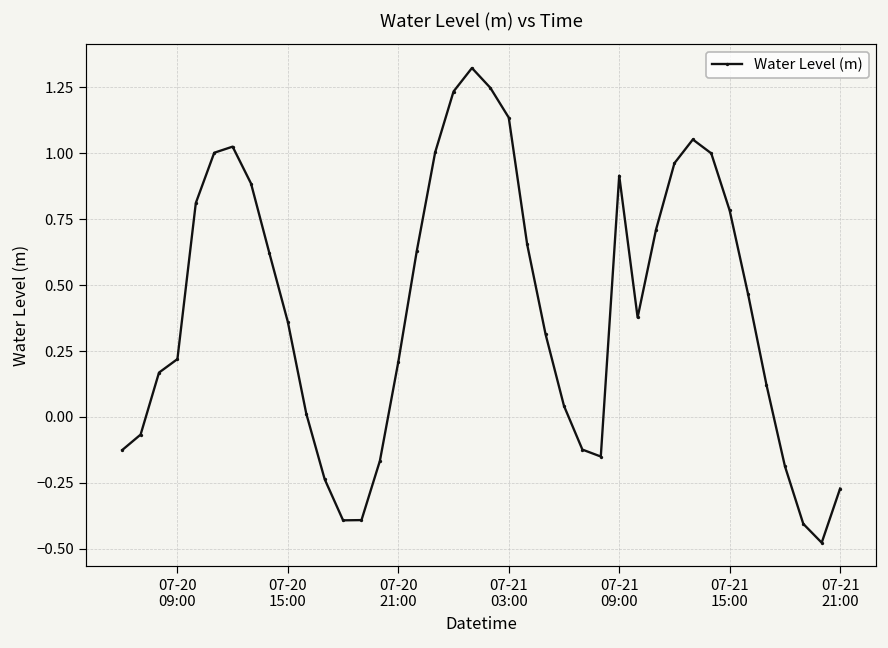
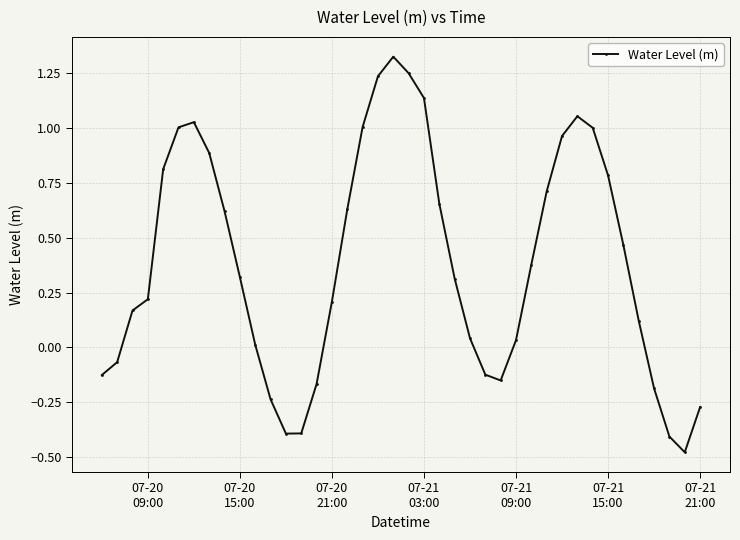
07-20 15:00: 0.36 -> 0.32
07-21 09:00: 0.92 -> 0.03
